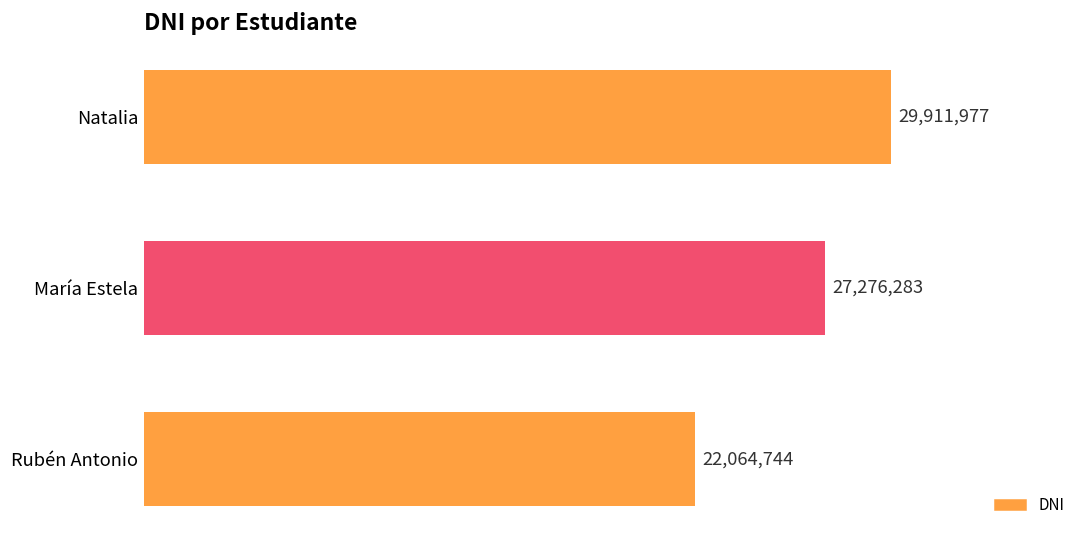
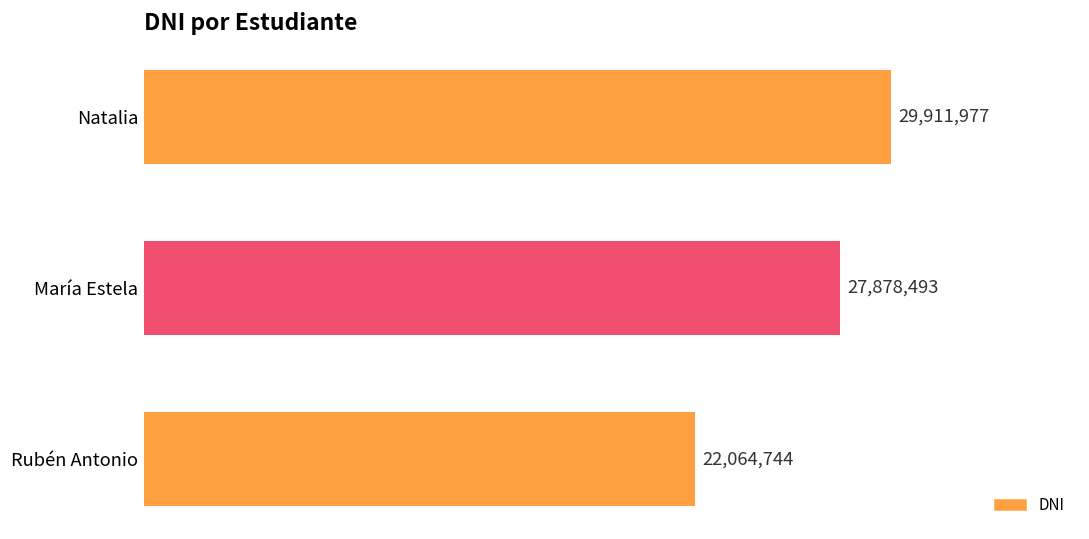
María Estela: 27,276,283 -> 27,878,493
